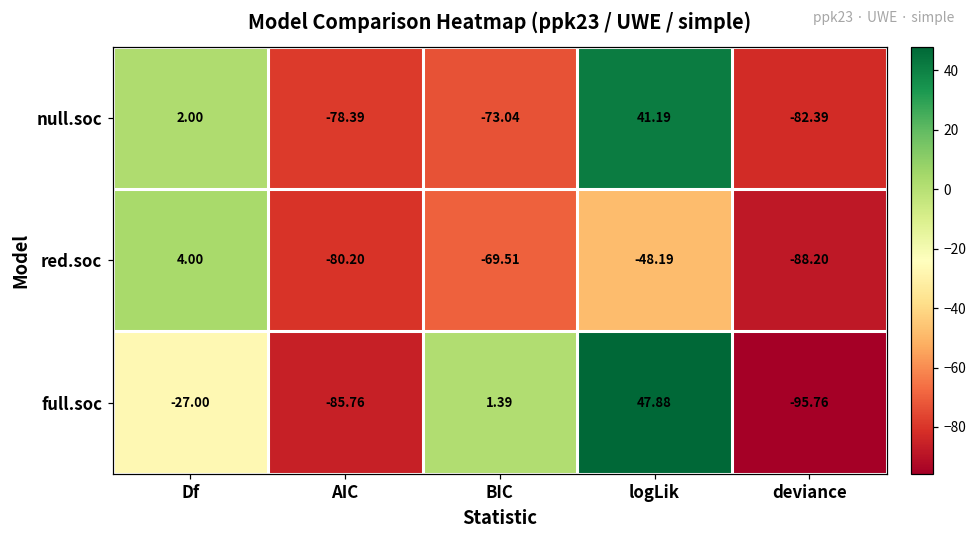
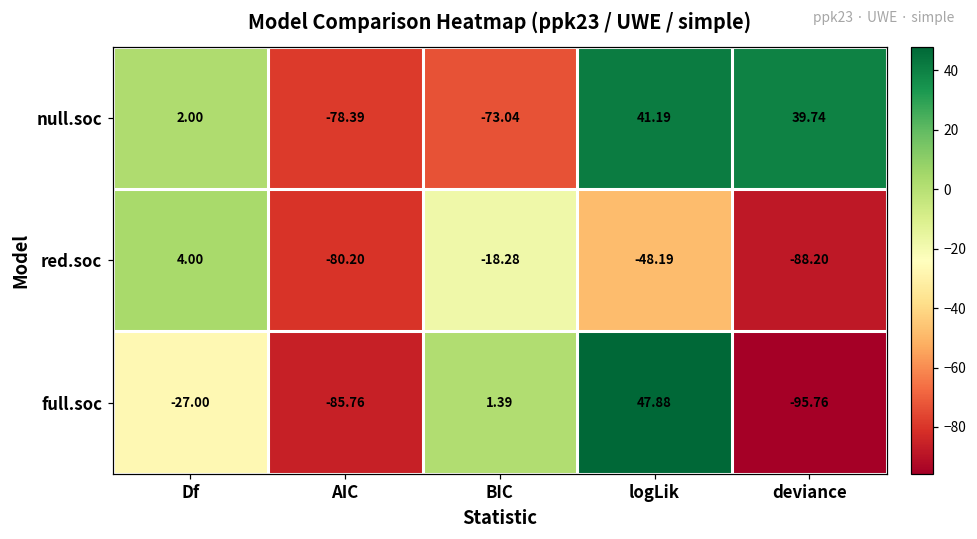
null.soc, deviance: -82.39 -> 39.74
red.soc, BIC: -69.51 -> -18.28
